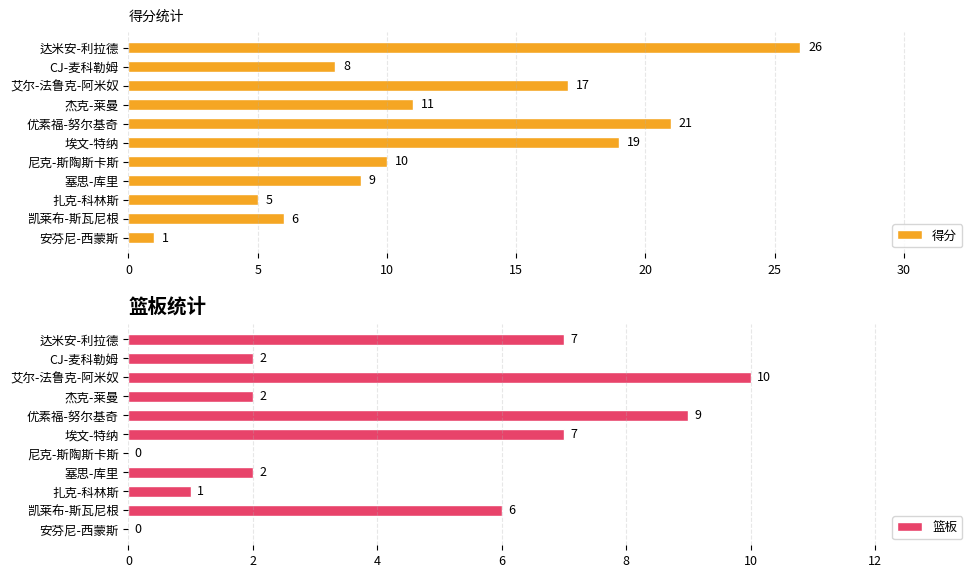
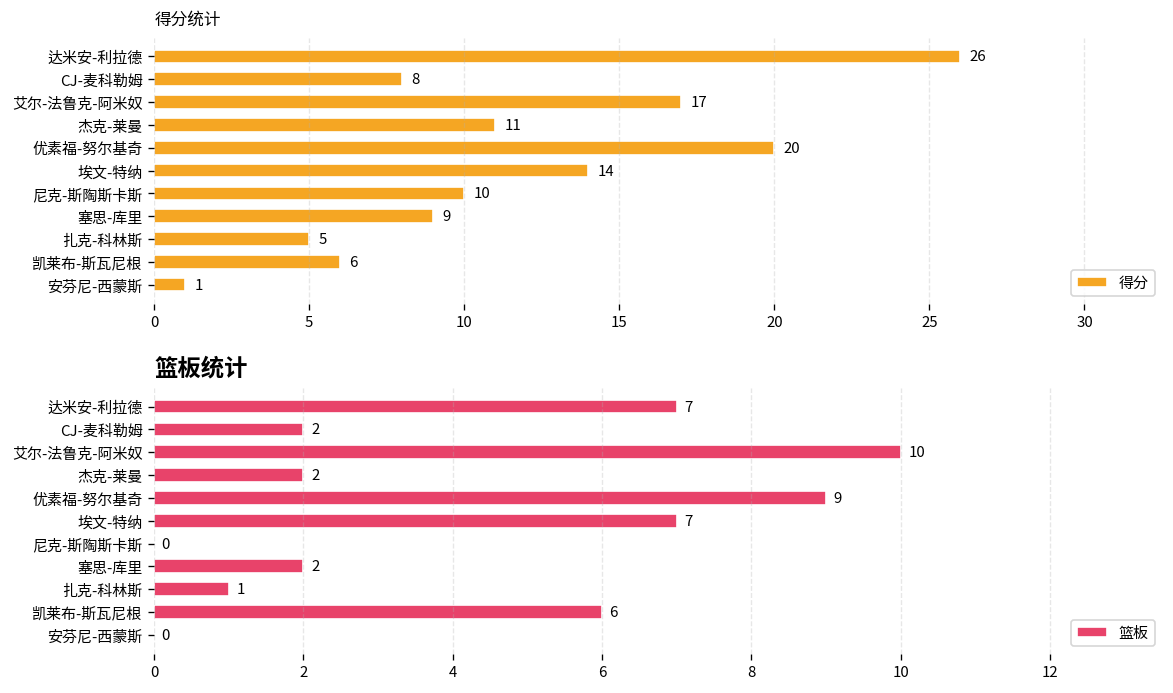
得分统计, 优素福-努尔基奇: 21 -> 20
得分统计, 埃文-特纳: 19 -> 14
